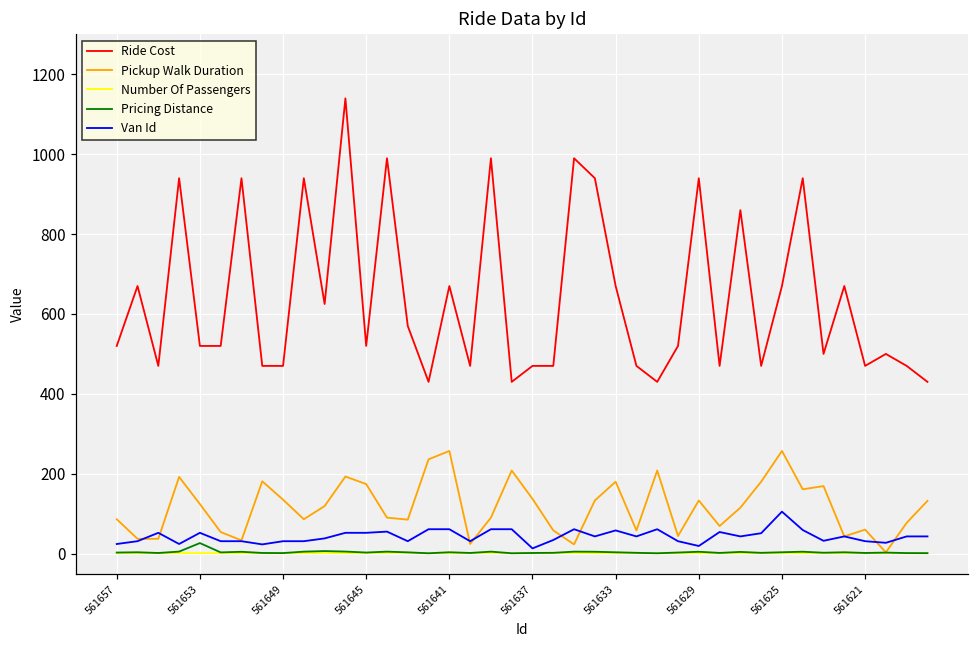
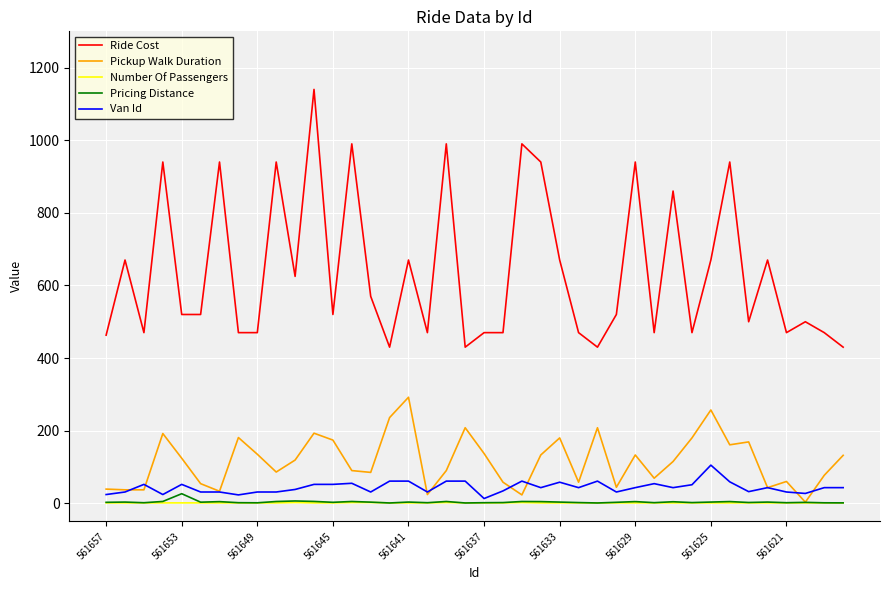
Ride Cost, 561657: 520 -> 460
Pickup Walk Duration, 561657: 90 -> 40
Pickup Walk Duration, 561641: 260 -> 290
Van Id, 561629: 20 -> 40
